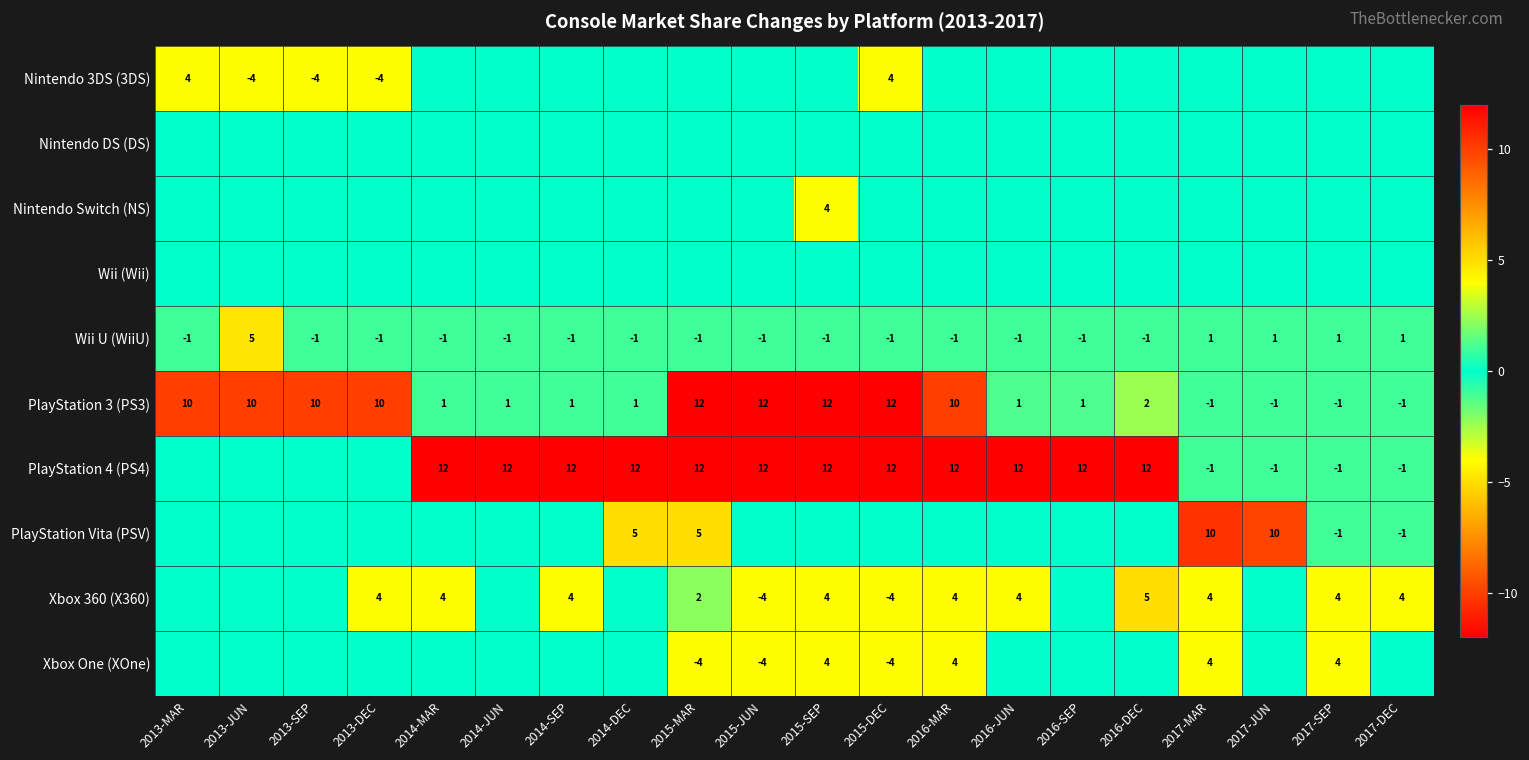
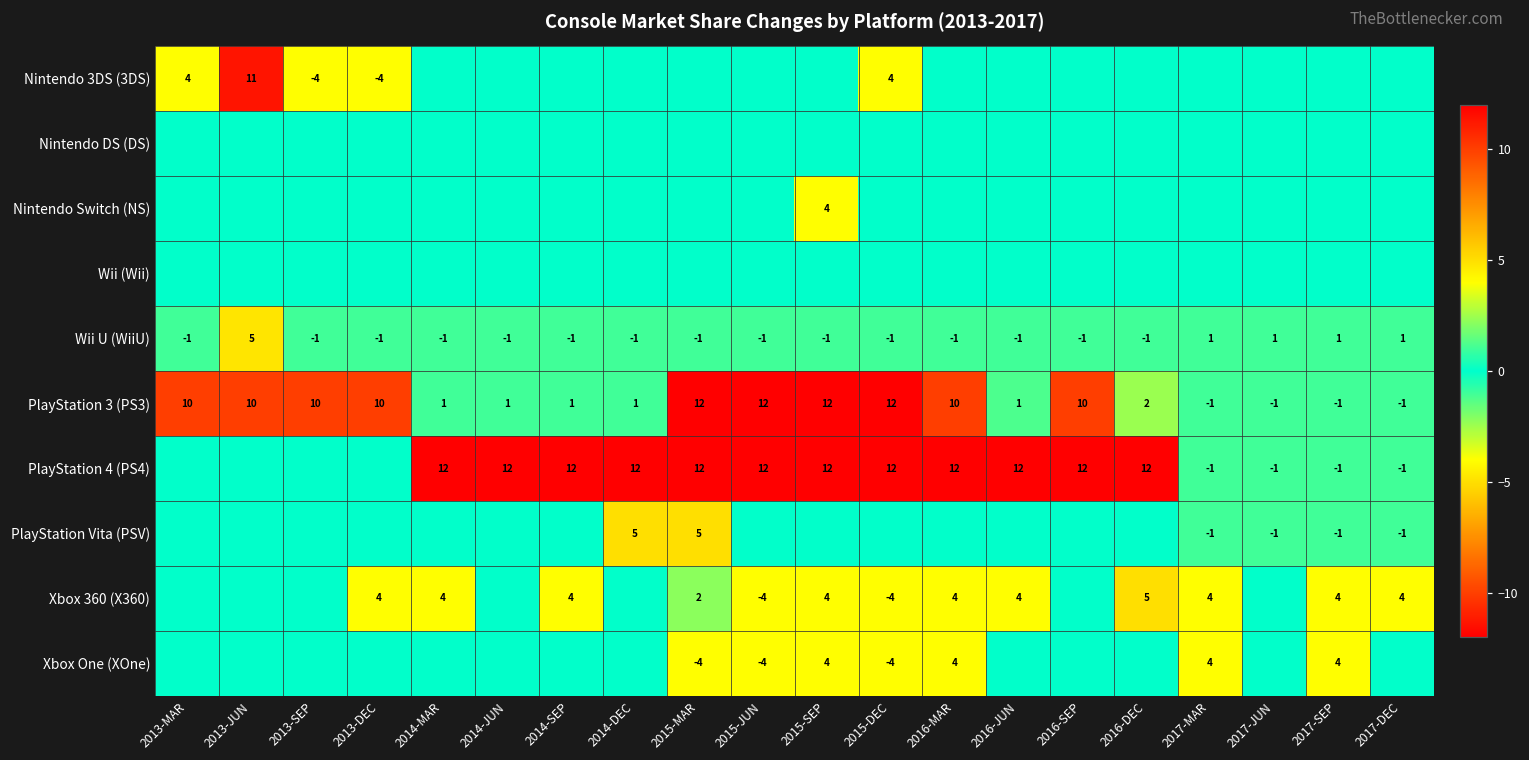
Nintendo 3DS (3DS), 2013-JUN: -4 -> 11
PlayStation 3 (PS3), 2016-SEP: 1 -> 10
PlayStation Vita (PSV), 2017-MAR: 10 -> -1
PlayStation Vita (PSV), 2017-JUN: 10 -> -1
